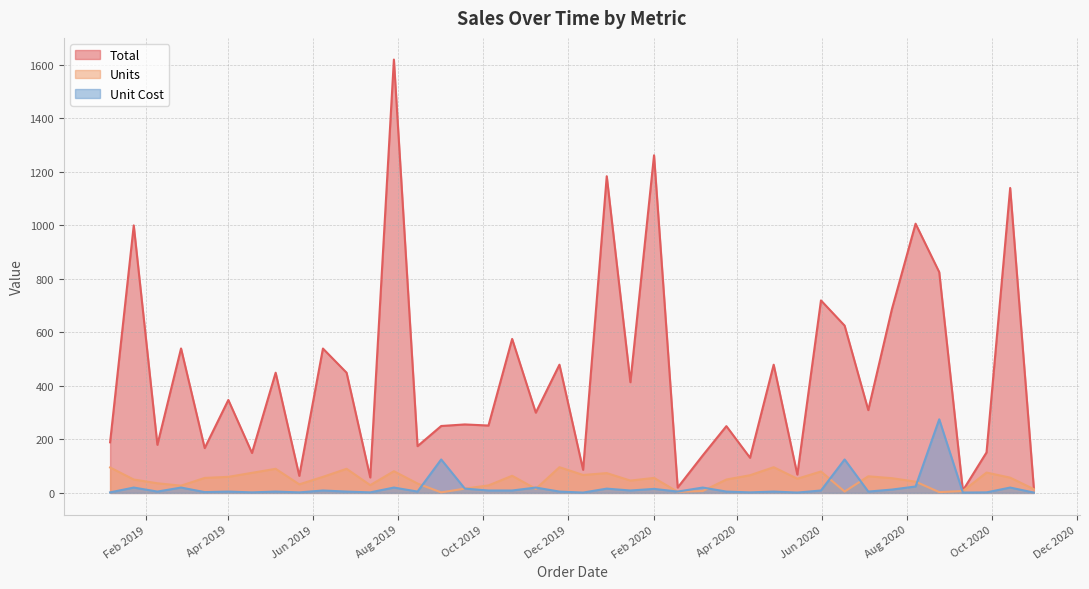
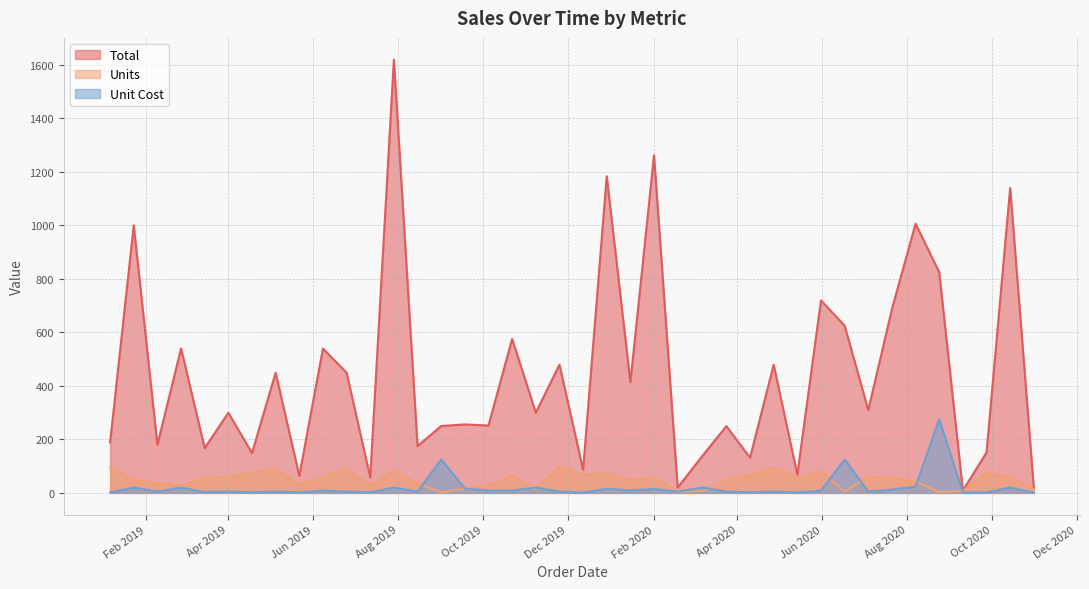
Total, Apr 2019: 350 -> 300
